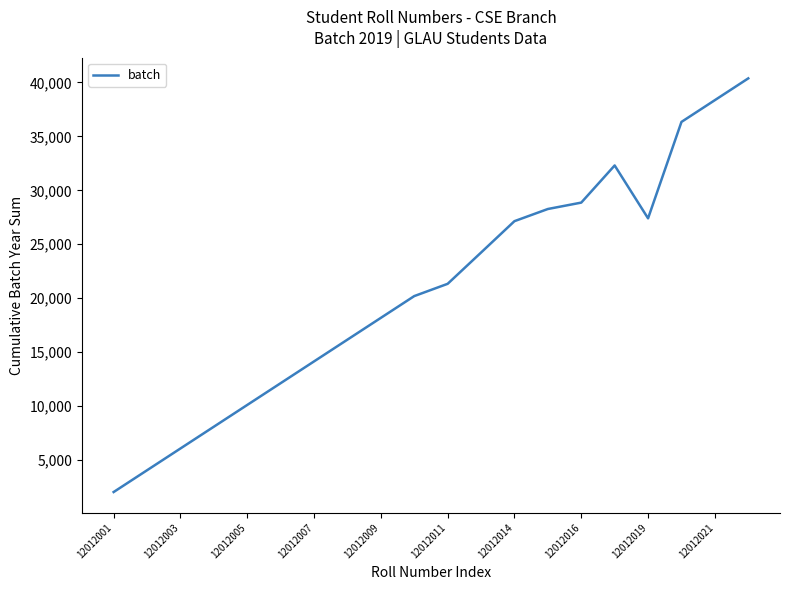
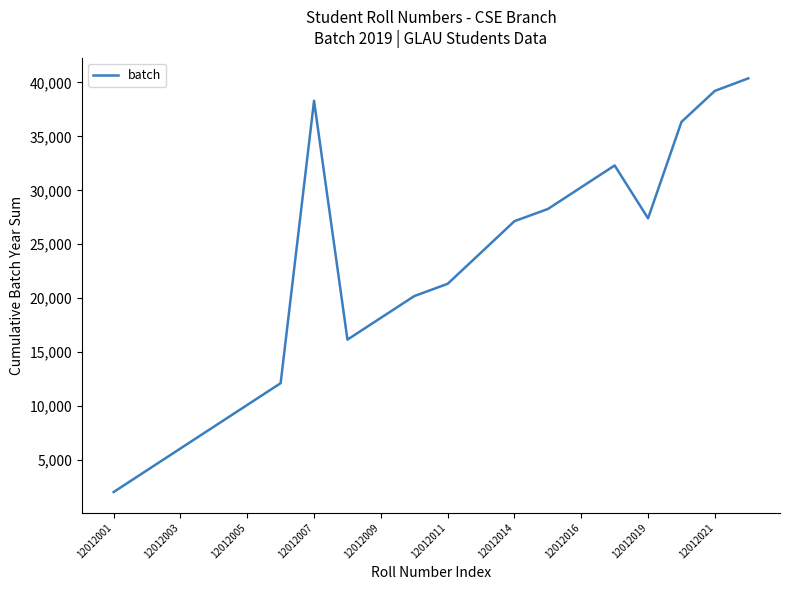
12012007: 14,100 -> 38,300
12012016: 28,900 -> 30,300
12012021: 38,400 -> 39,200
